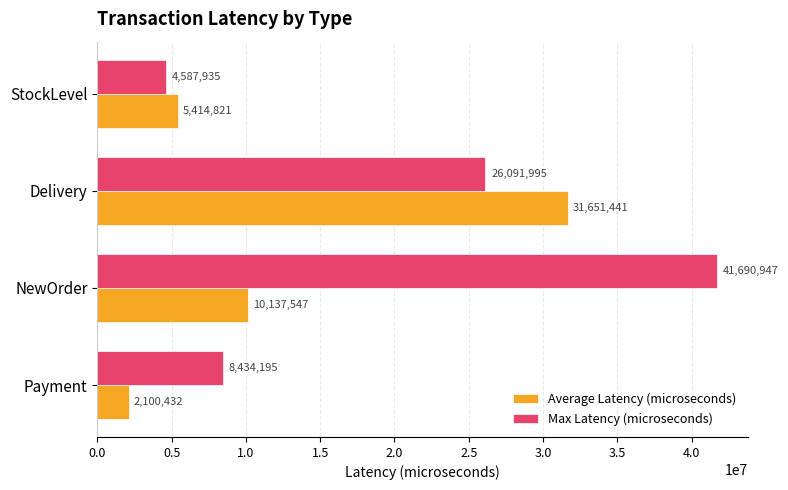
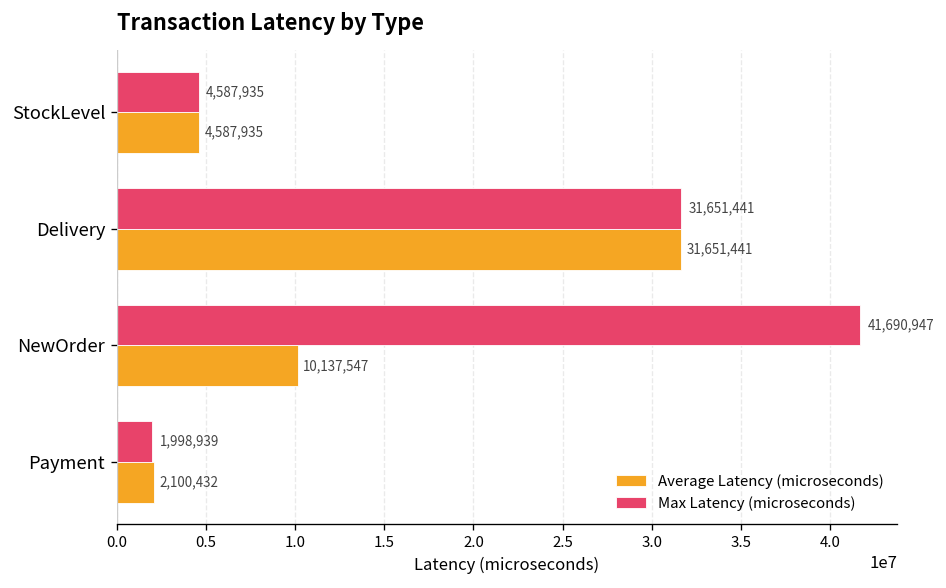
Average Latency (microseconds), StockLevel: 5,414,821 -> 4,587,935
Max Latency (microseconds), Delivery: 26,091,995 -> 31,651,441
Max Latency (microseconds), Payment: 8,434,195 -> 1,998,939
